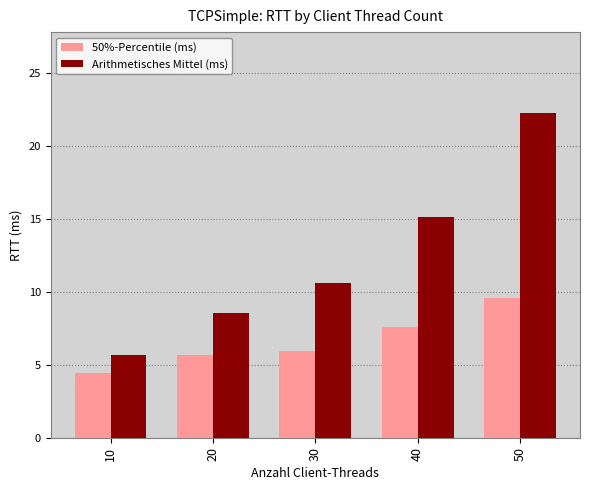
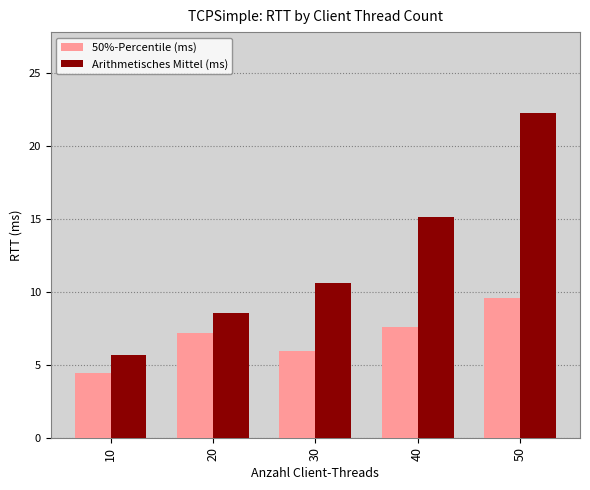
50%-Percentile (ms), 20: 5.6 -> 7.2
